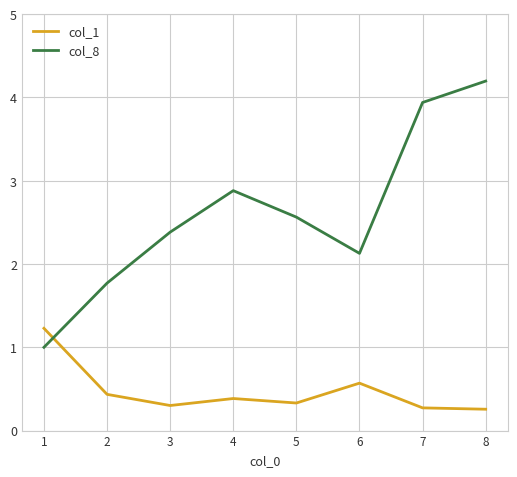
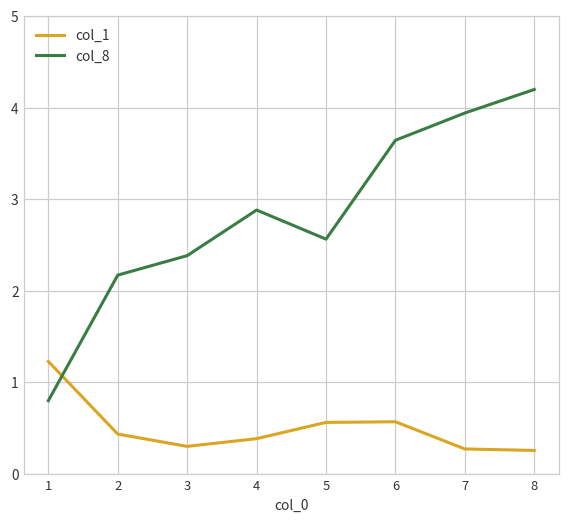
col_8, 1: 1.0 -> 0.8
col_8, 2: 1.8 -> 2.2
col_1, 5: 0.3 -> 0.6
col_8, 6: 2.1 -> 3.6
